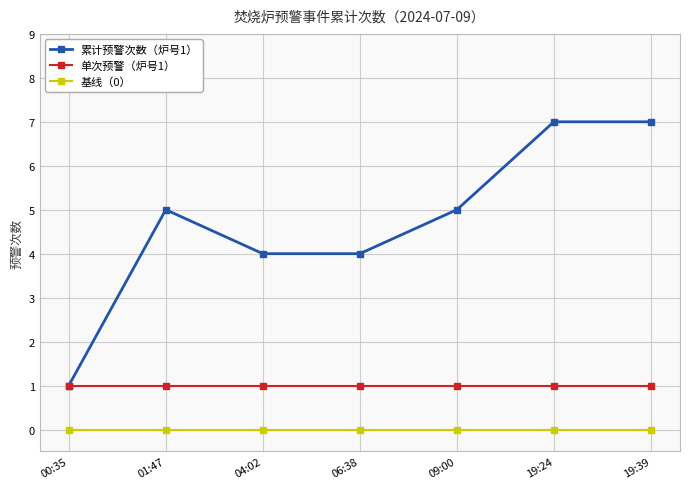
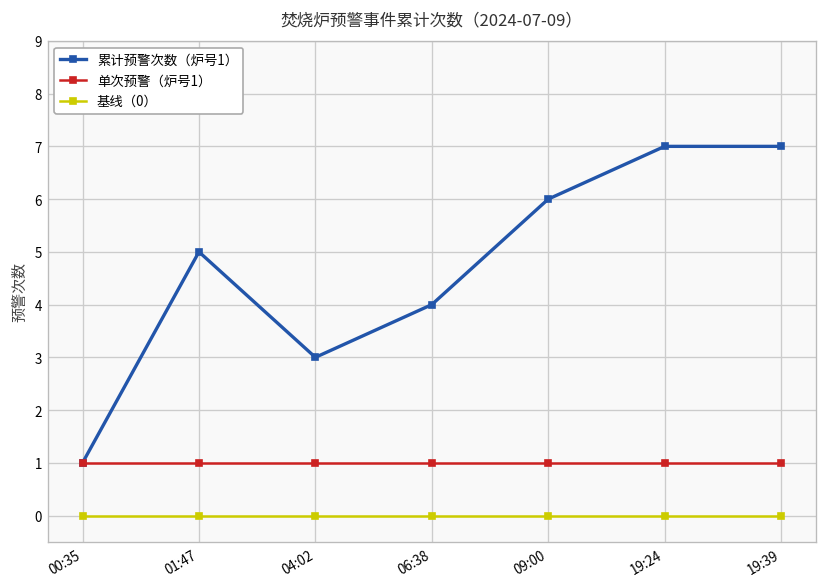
累计预警次数（炉号1）, 04:02: 4 -> 3
累计预警次数（炉号1）, 09:00: 5 -> 6
